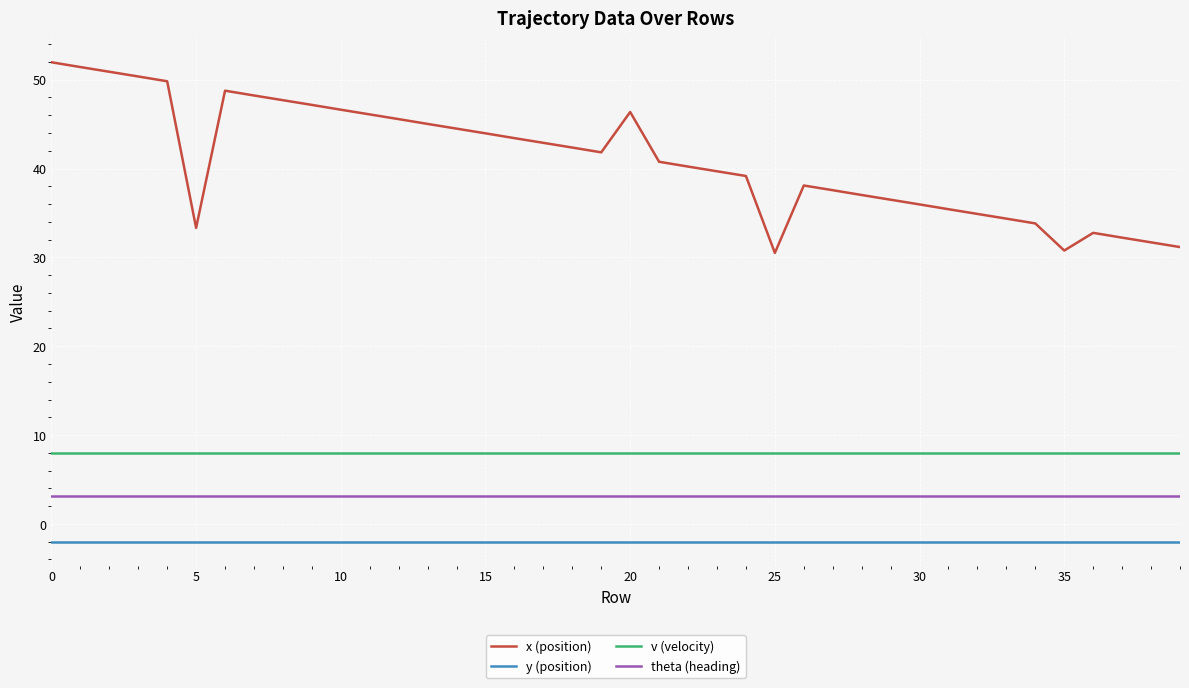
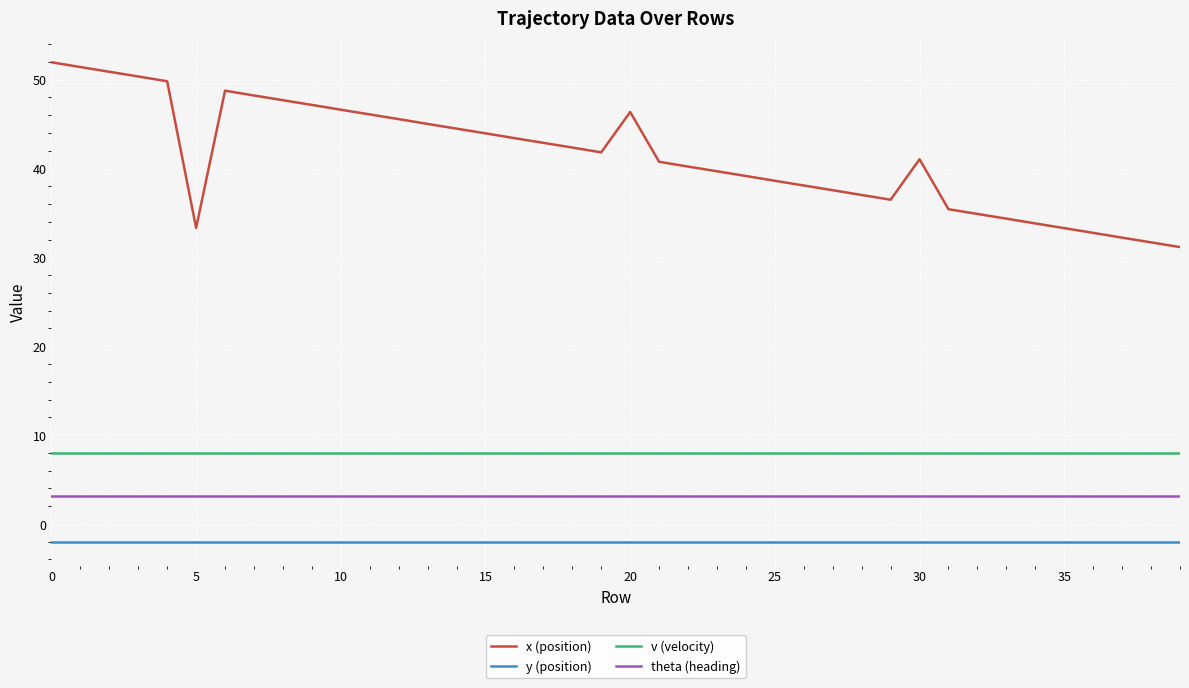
x (position), 25: 31 -> 39
x (position), 30: 36 -> 41
x (position), 35: 31 -> 33
